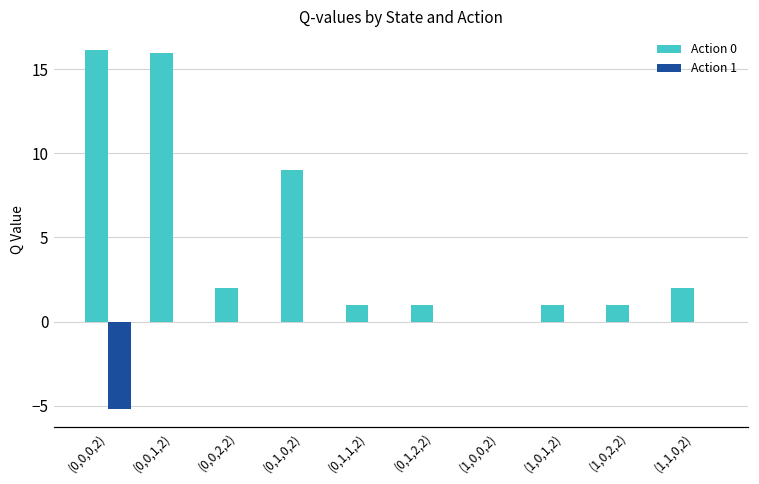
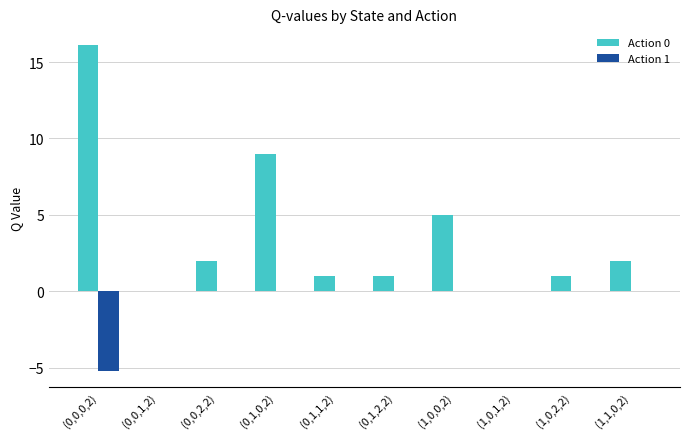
Action 0, (0,0,1,2): 16 -> 0
Action 0, (1,0,0,2): 0 -> 5
Action 0, (1,0,1,2): 1 -> 0
